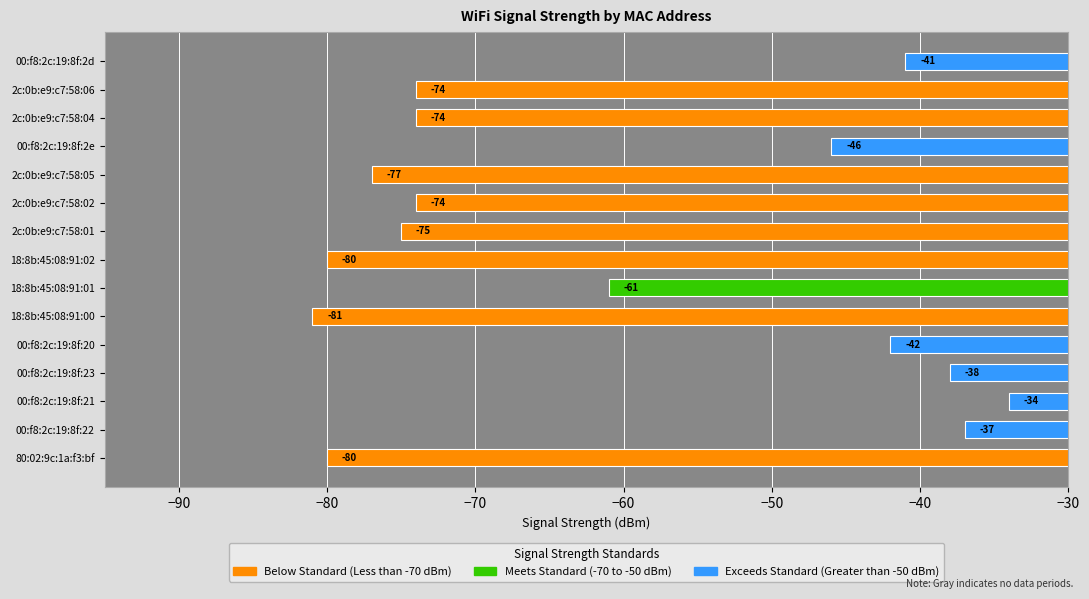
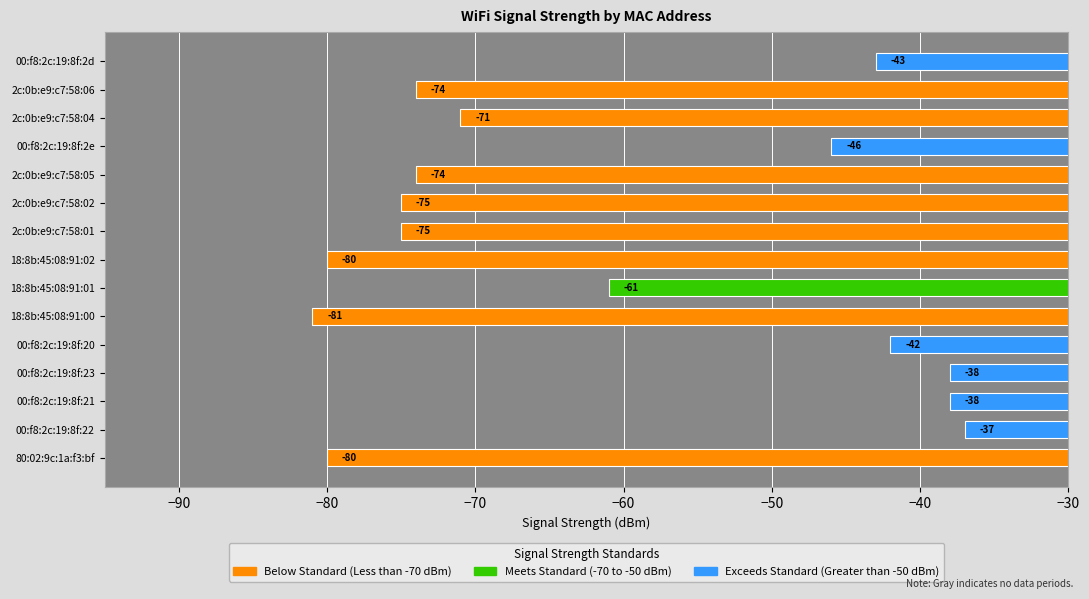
00:f8:2c:19:8f:2d: -41 -> -43
2c:0b:e9:c7:58:04: -74 -> -71
2c:0b:e9:c7:58:05: -77 -> -74
2c:0b:e9:c7:58:02: -74 -> -75
00:f8:2c:19:8f:21: -34 -> -38
